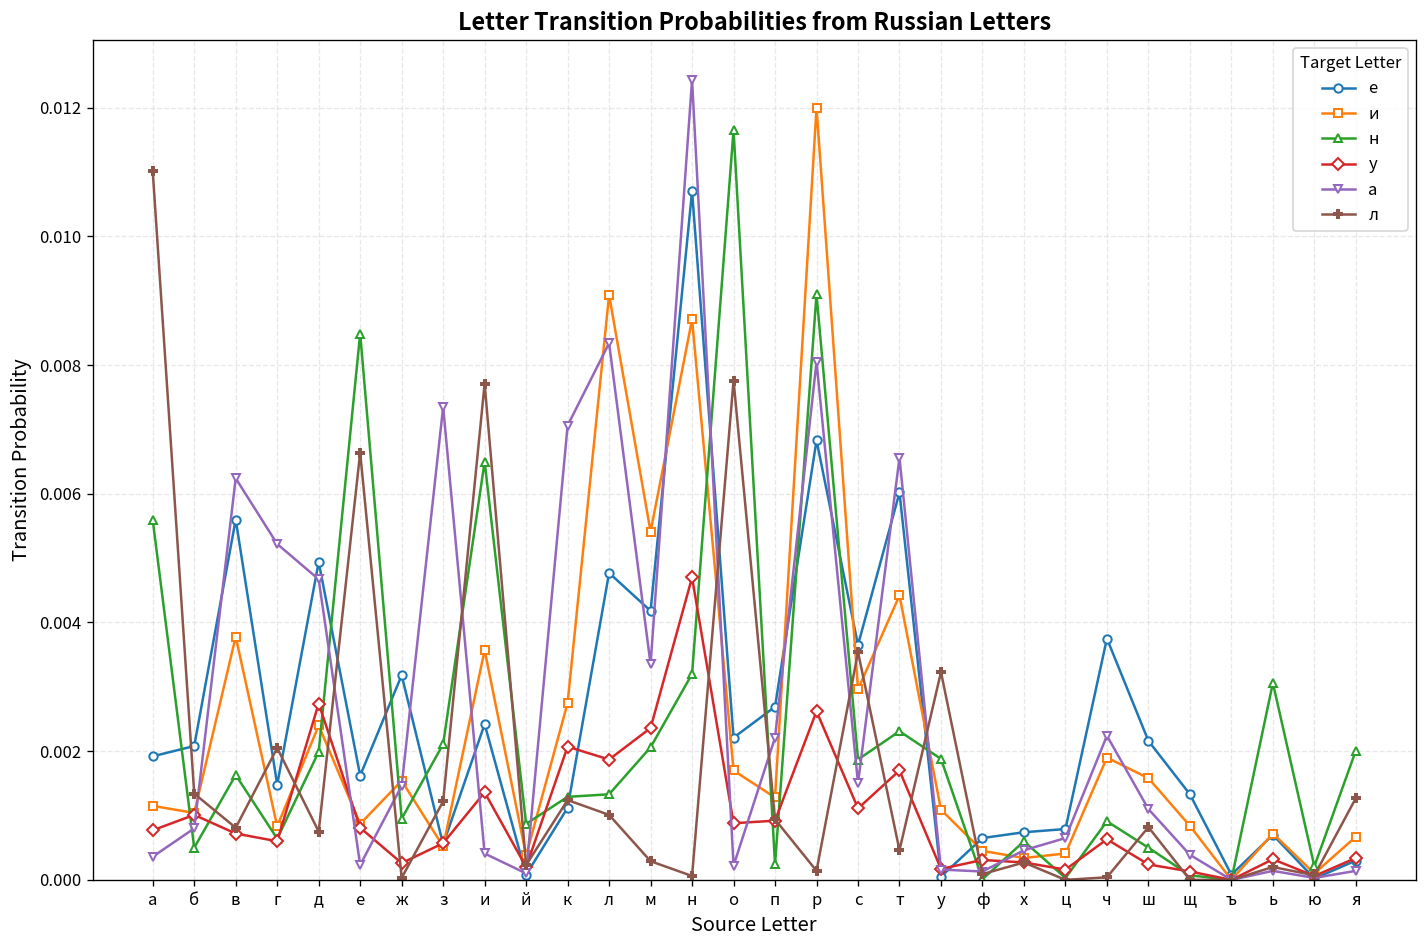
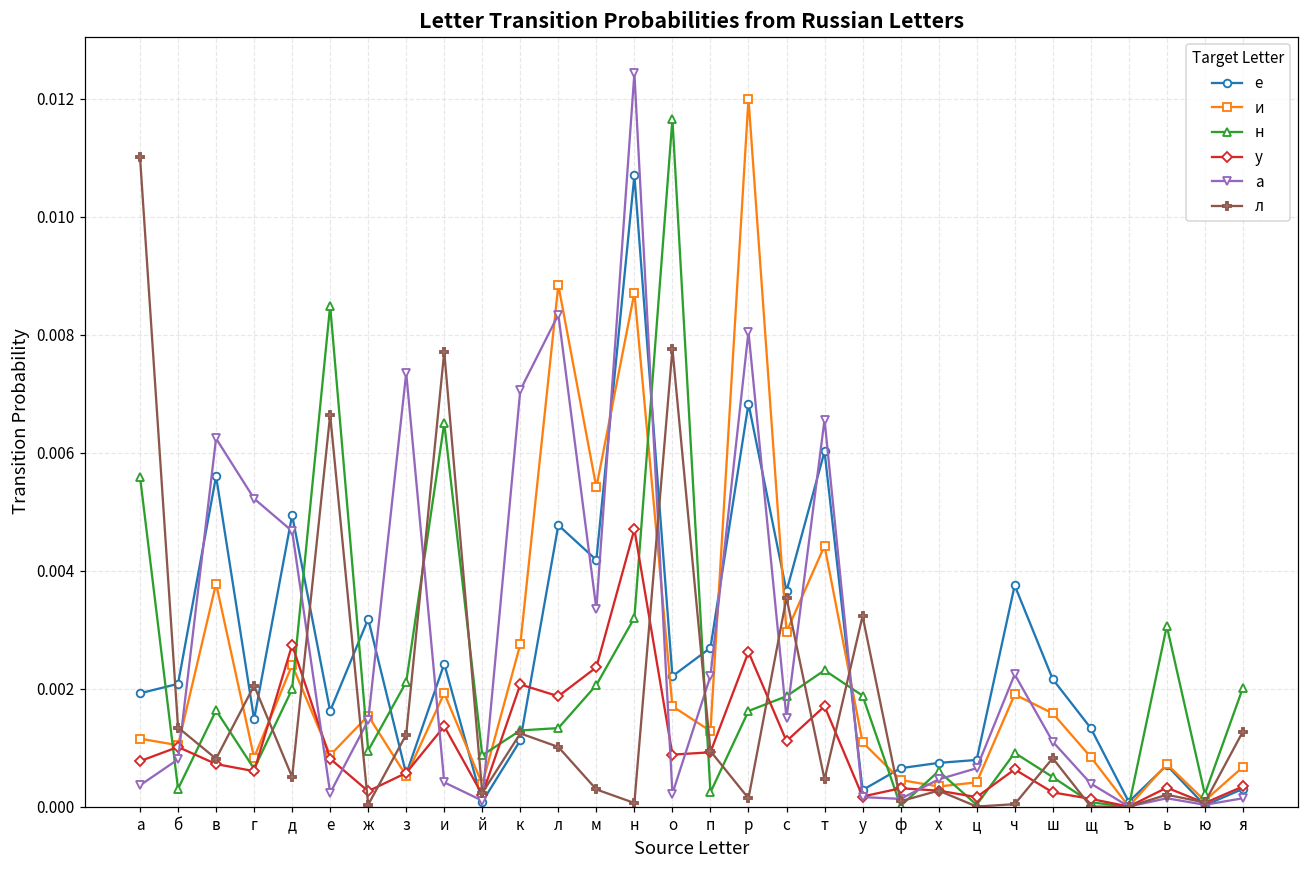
н, б: 0.0005 -> 0.0003
л, д: 0.0008 -> 0.0005
и, и: 0.0036 -> 0.0019
и, л: 0.0091 -> 0.0088
н, р: 0.0091 -> 0.0016
е, у: 0.0001 -> 0.0003
